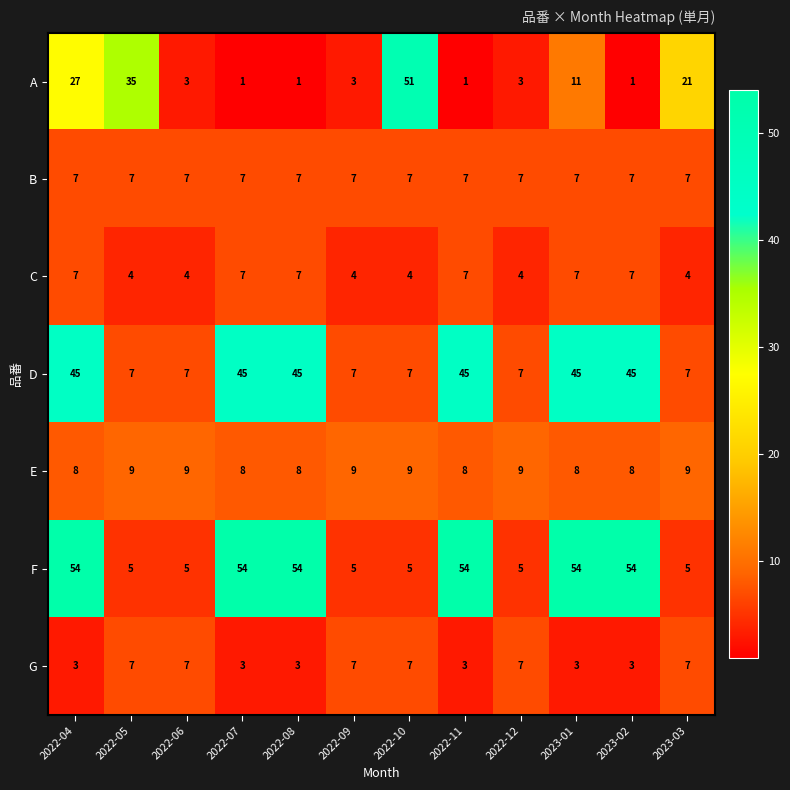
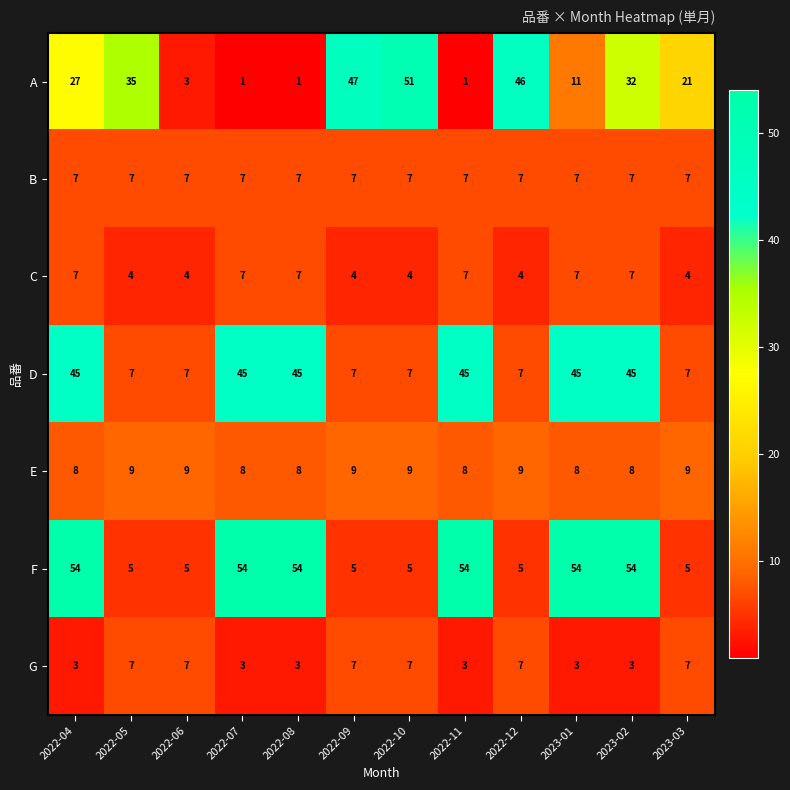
A, 2022-09: 3 -> 47
A, 2022-12: 3 -> 46
A, 2023-02: 1 -> 32
